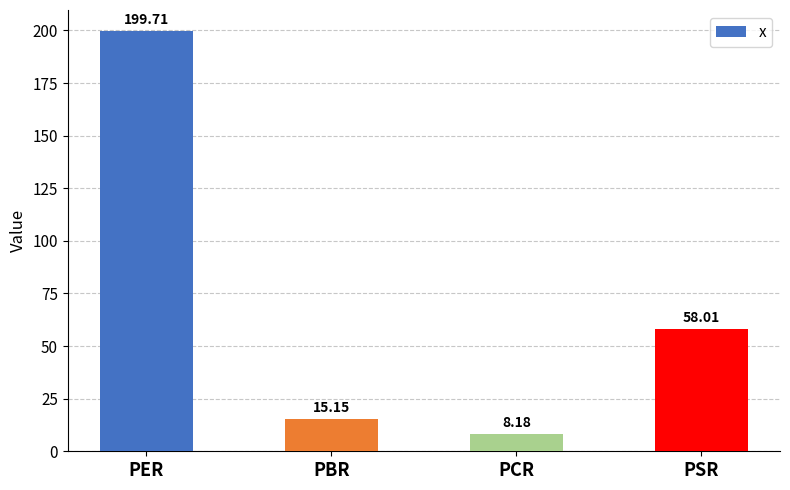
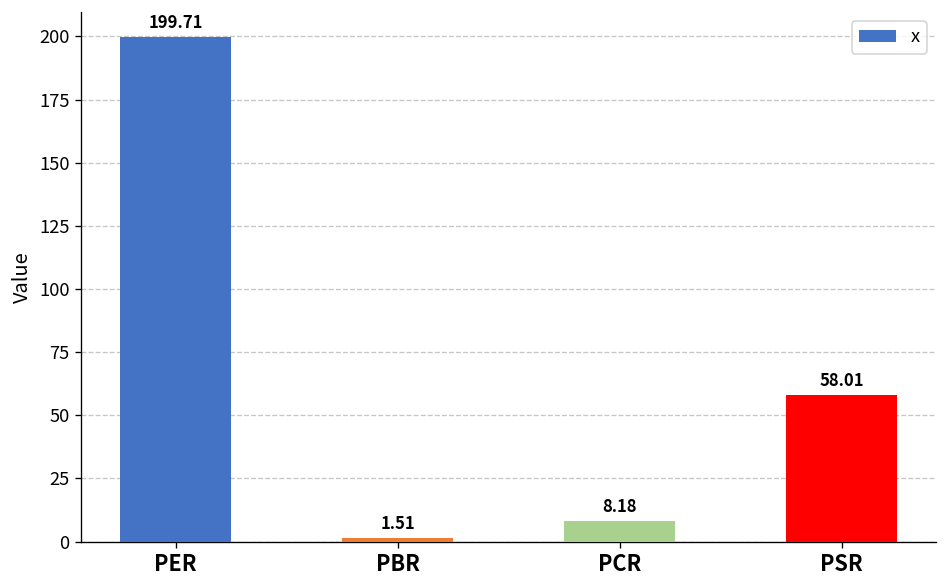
PBR: 15.15 -> 1.51
